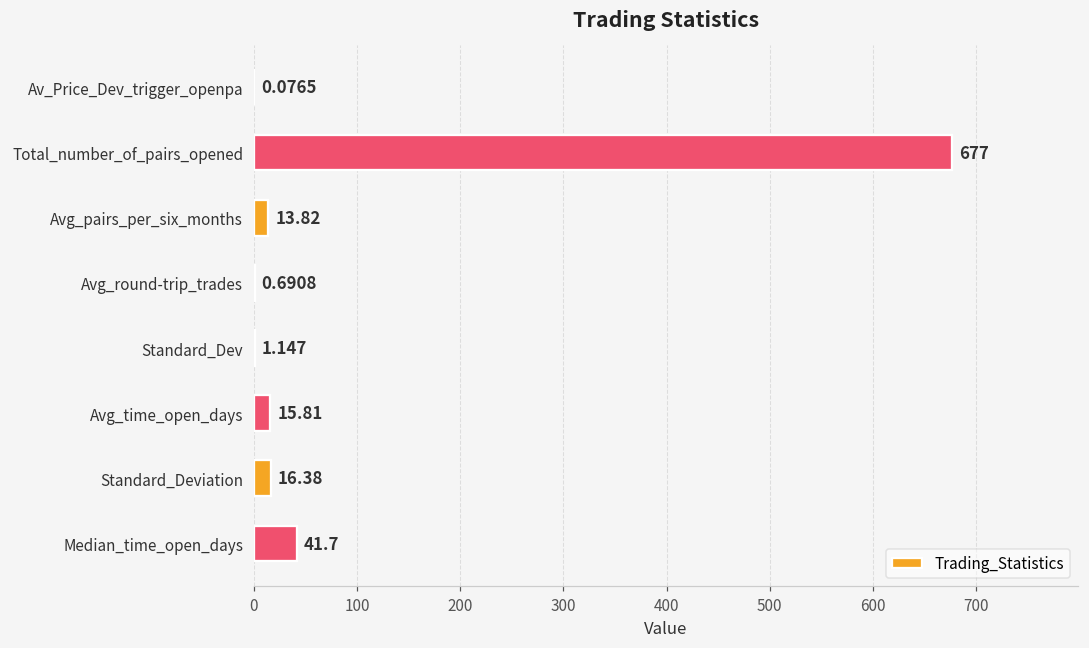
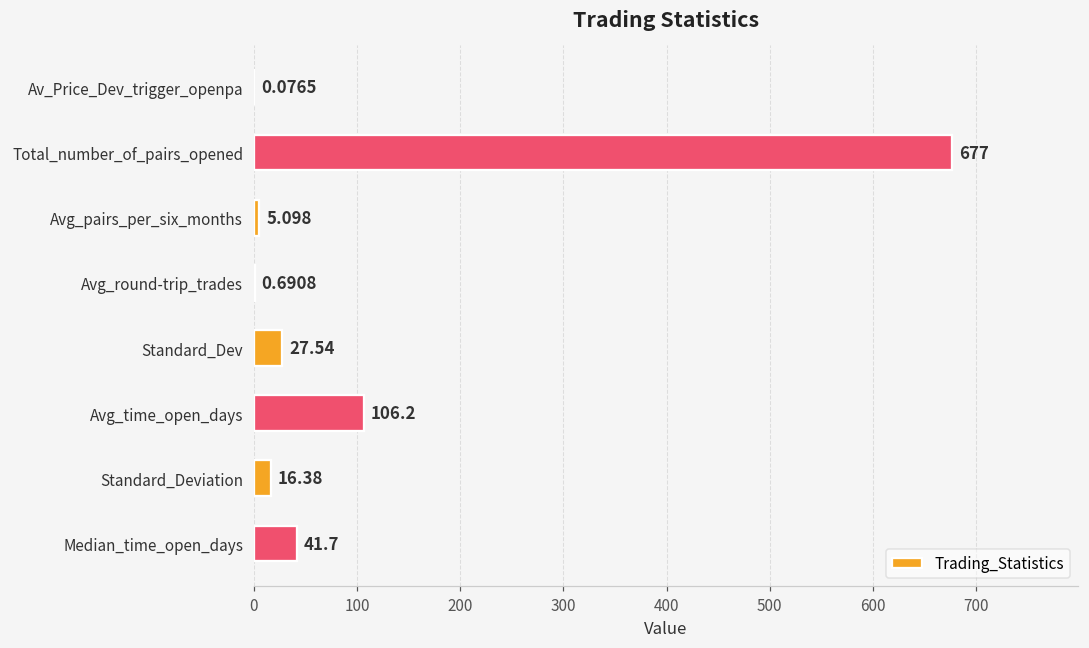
Avg_pairs_per_six_months: 13.82 -> 5.098
Standard_Dev: 1.147 -> 27.54
Avg_time_open_days: 15.81 -> 106.2
